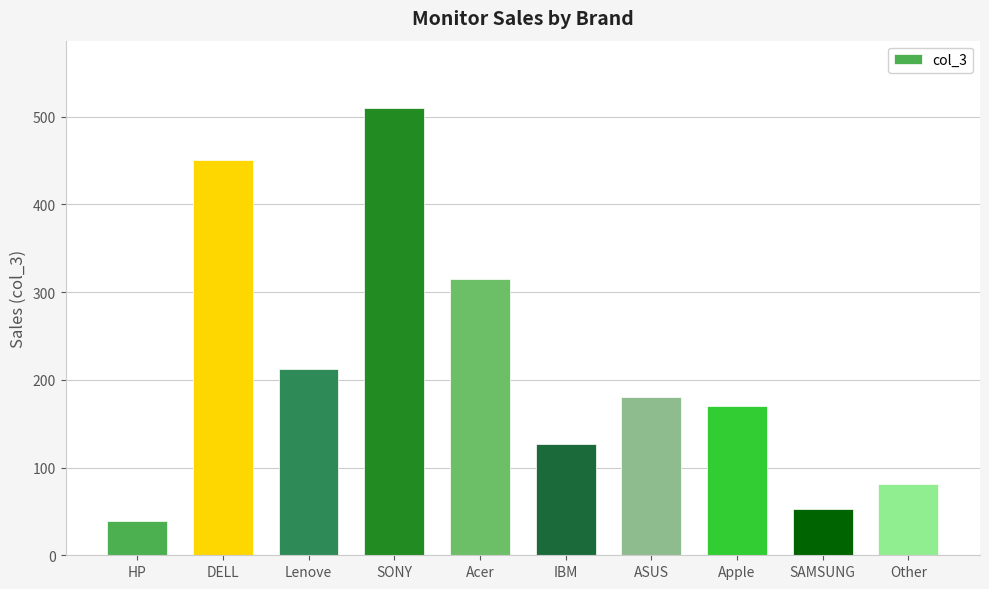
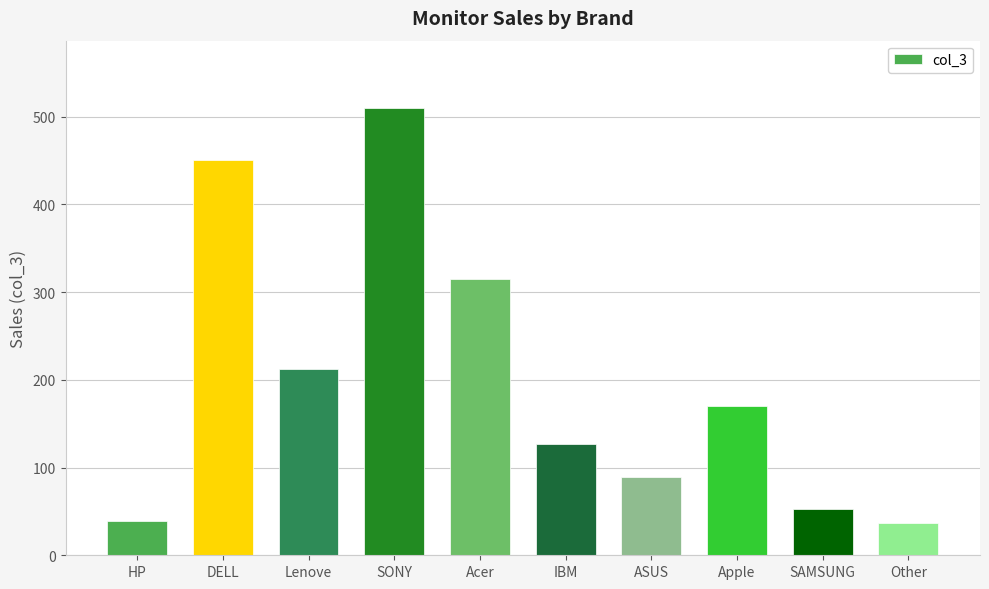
ASUS: 180 -> 90
Other: 80 -> 40
